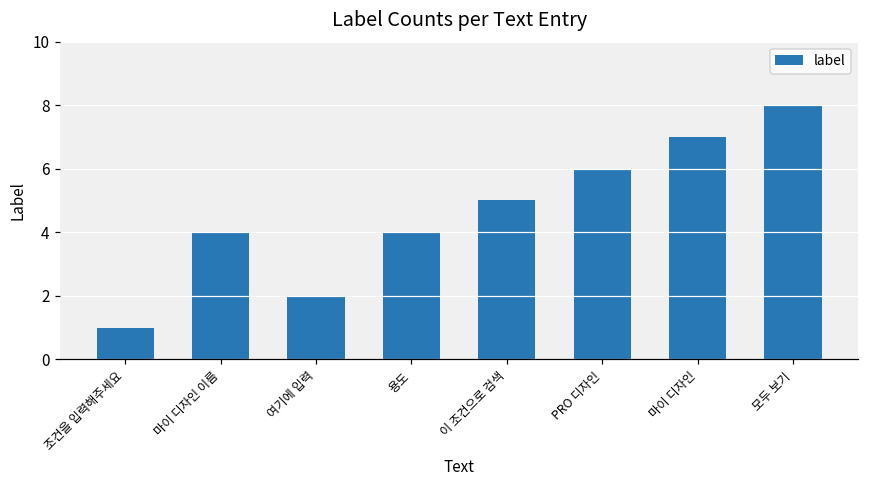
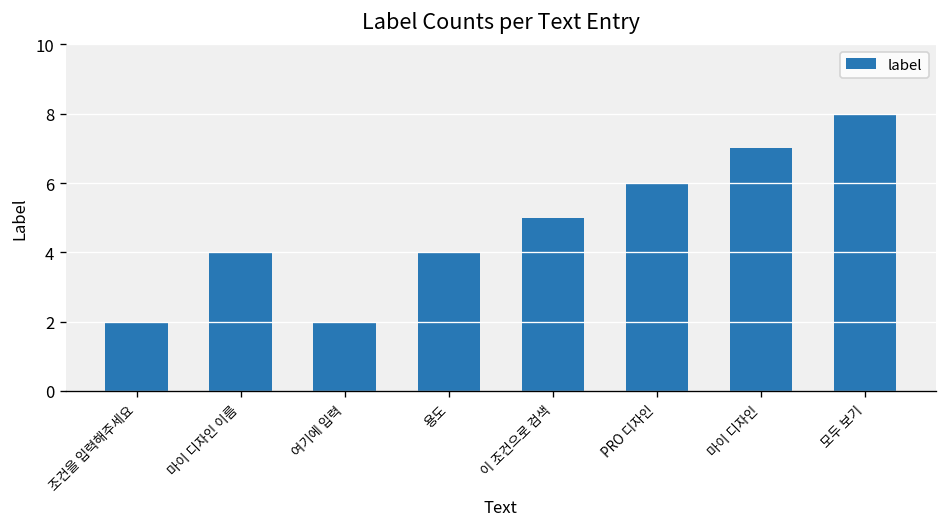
조건을 입력해주세요: 1 -> 2
